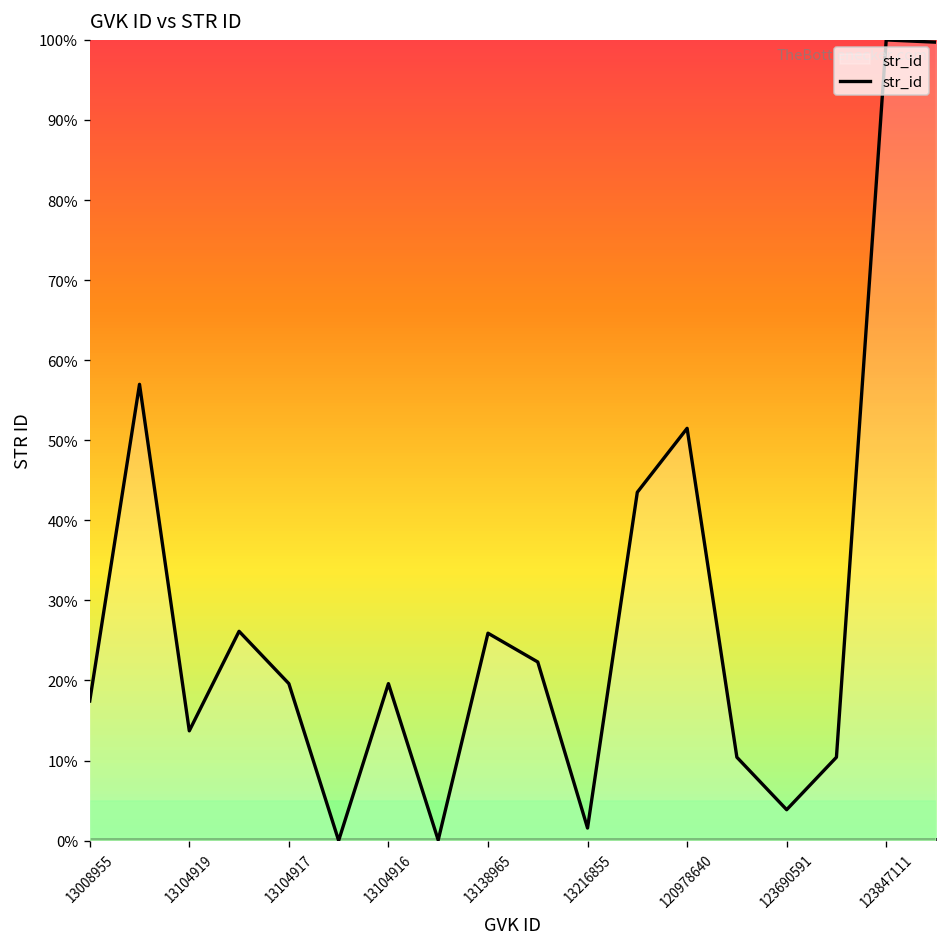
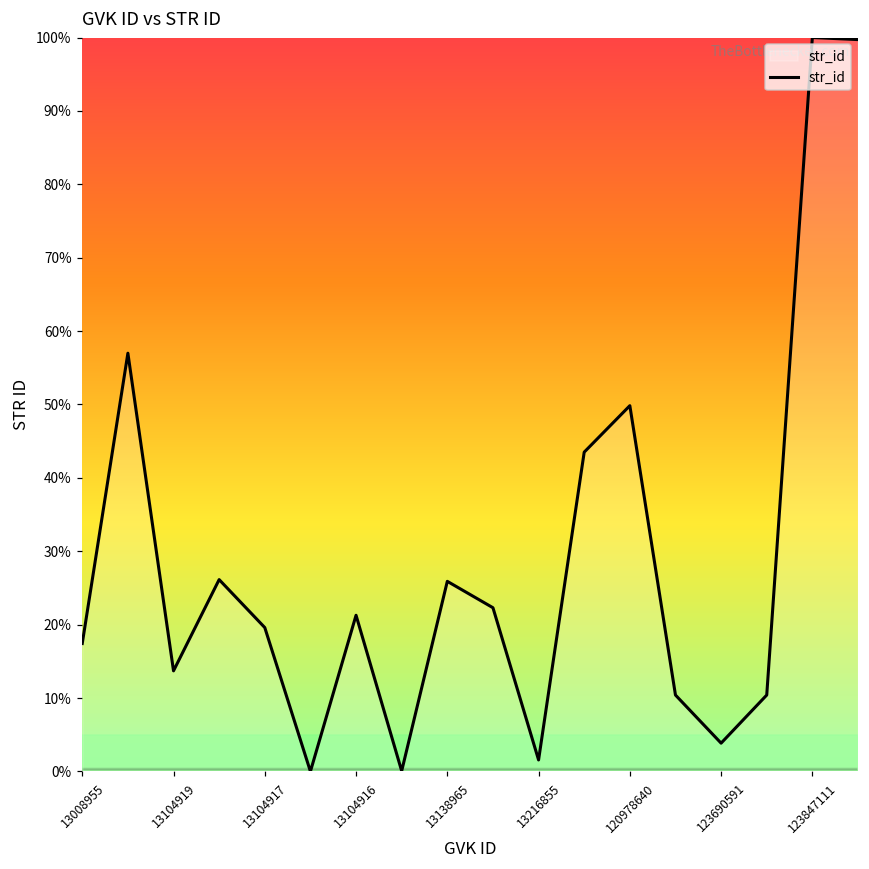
13104916: 20% -> 21%
120978640: 51% -> 50%
